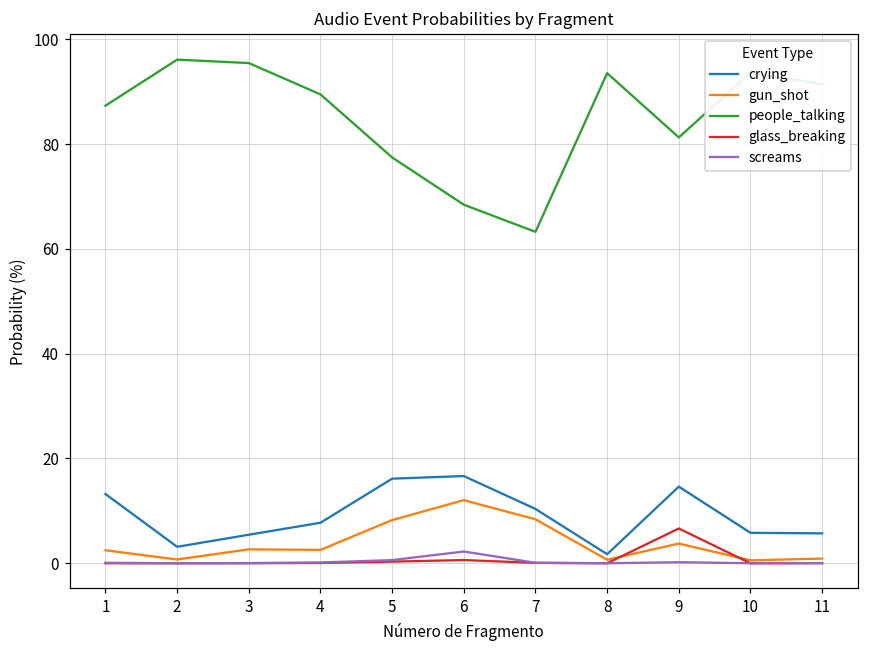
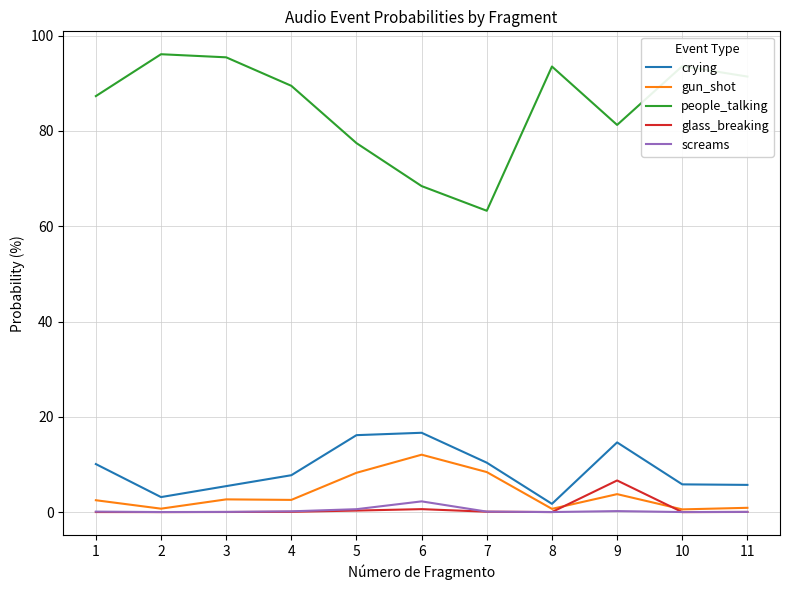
crying, 1: 13 -> 10
